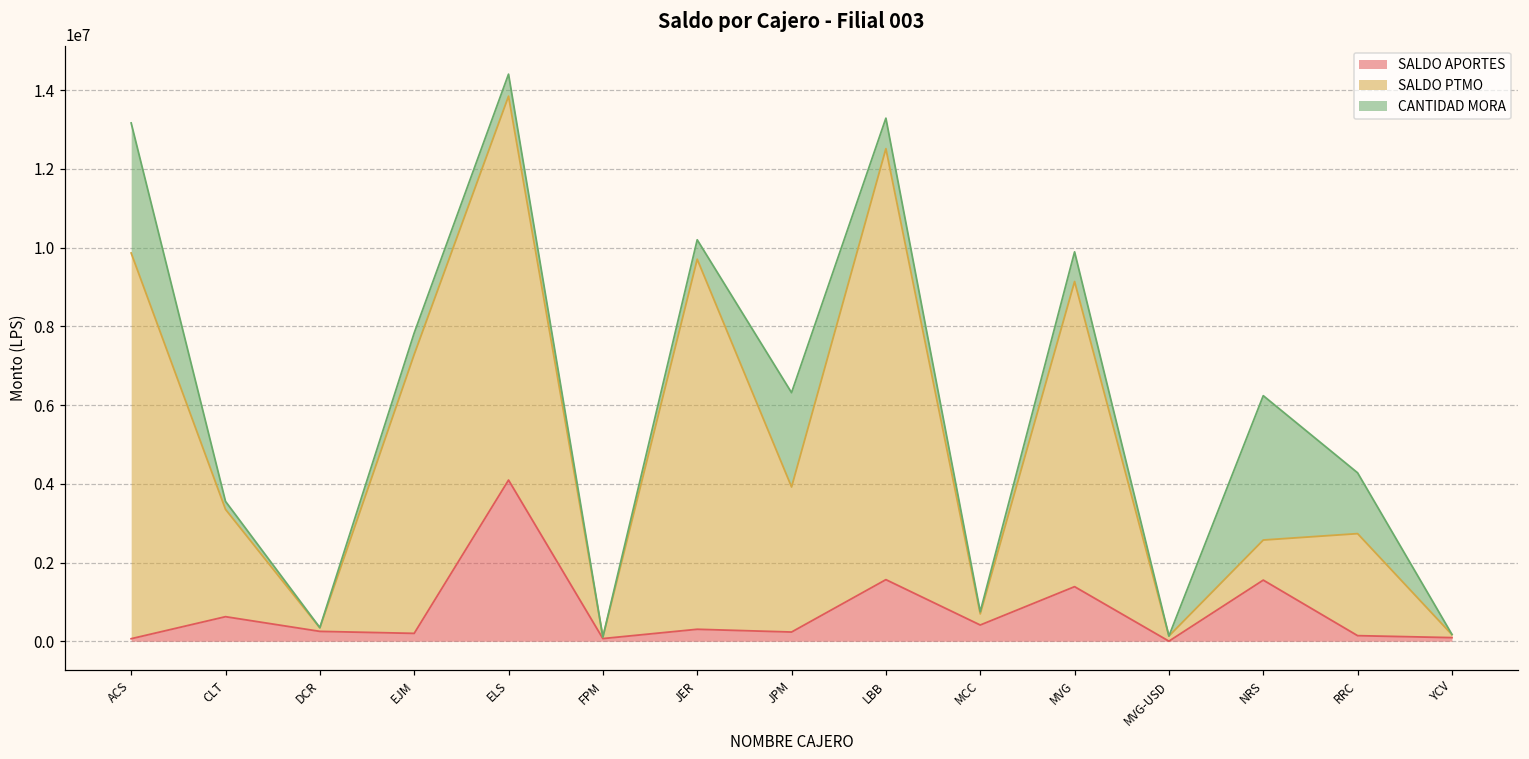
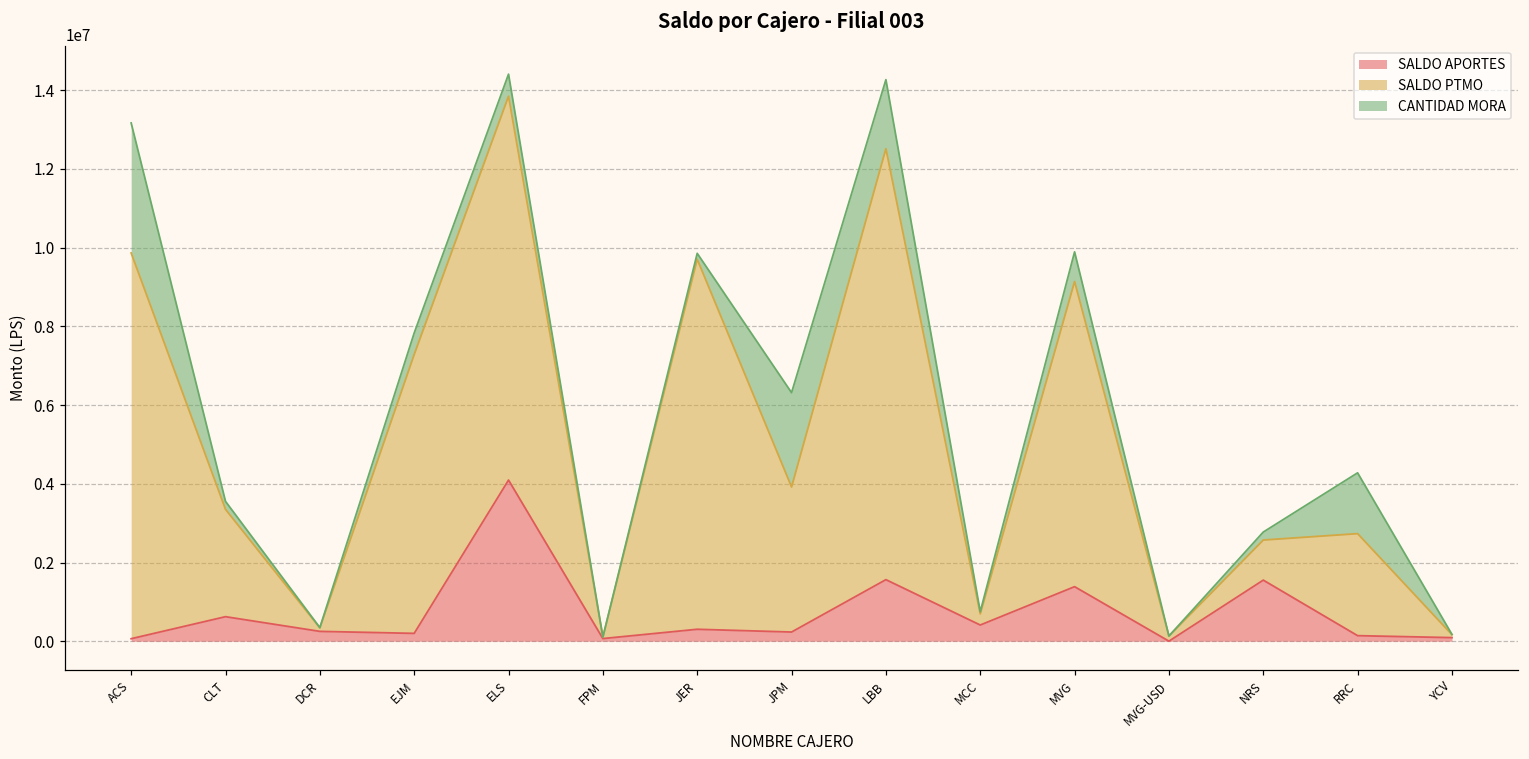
CANTIDAD MORA, JER: 500000 -> 100000
CANTIDAD MORA, LBB: 800000 -> 1800000
CANTIDAD MORA, NRS: 3700000 -> 200000
